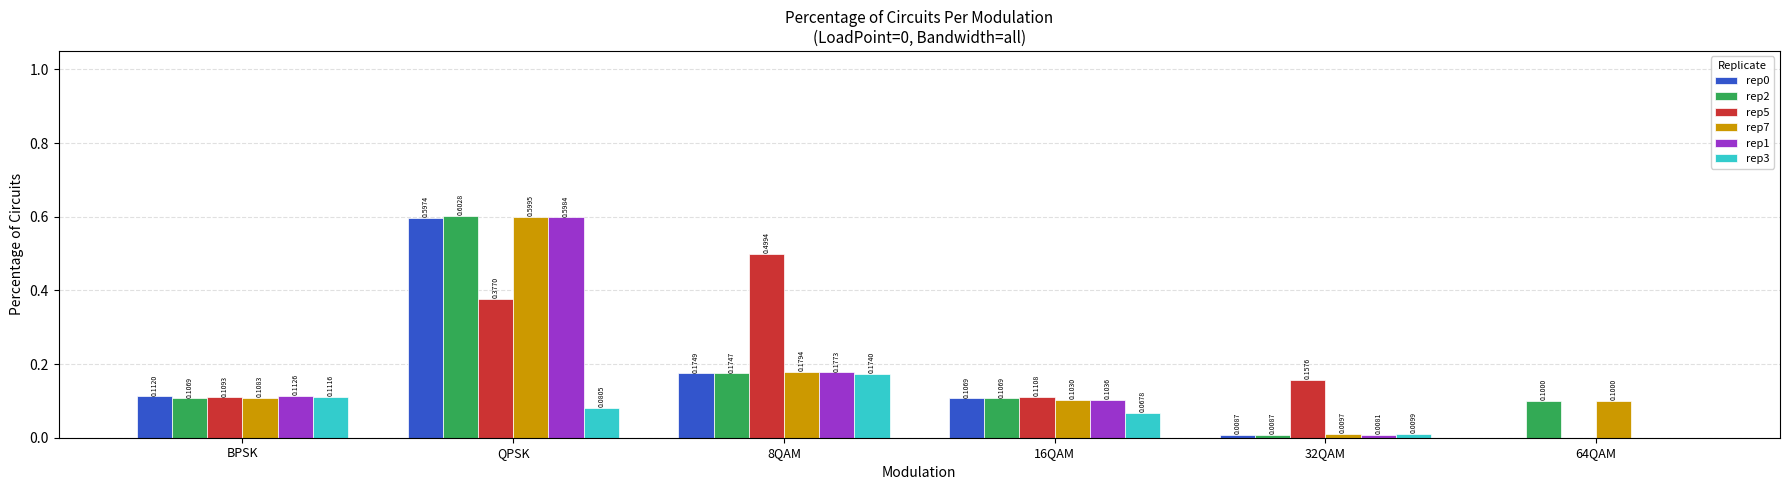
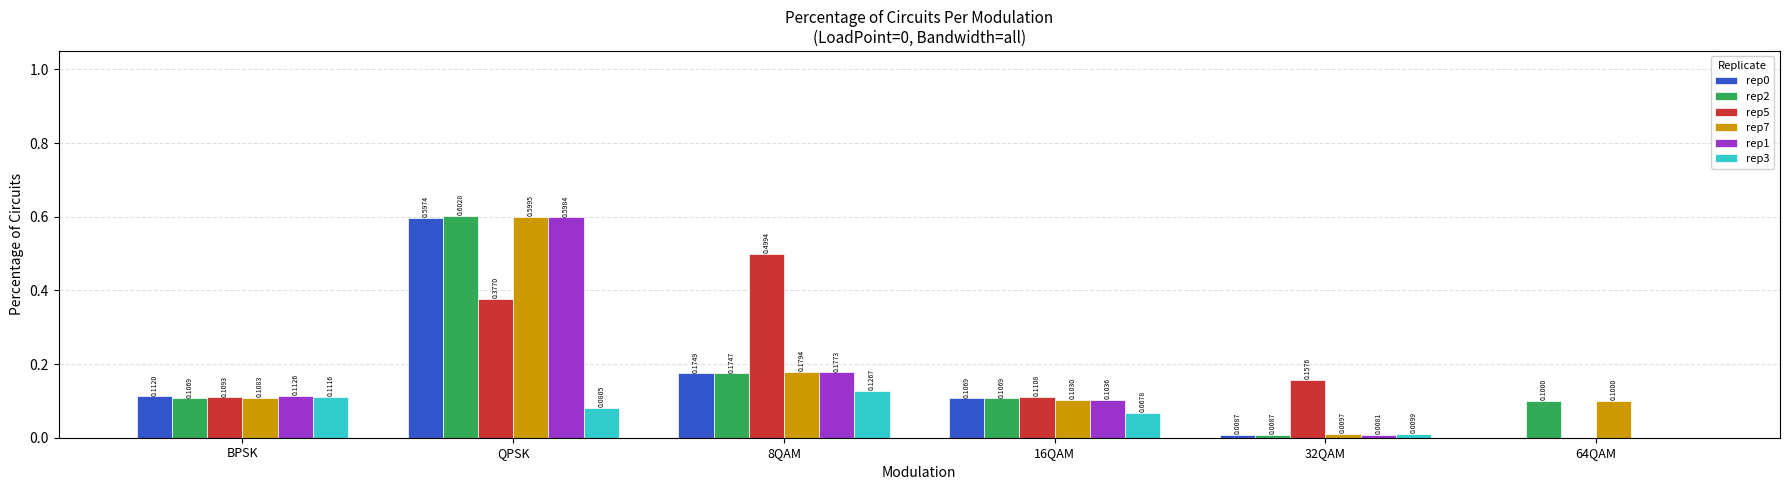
rep3, 8QAM: 0.1740 -> 0.1267
